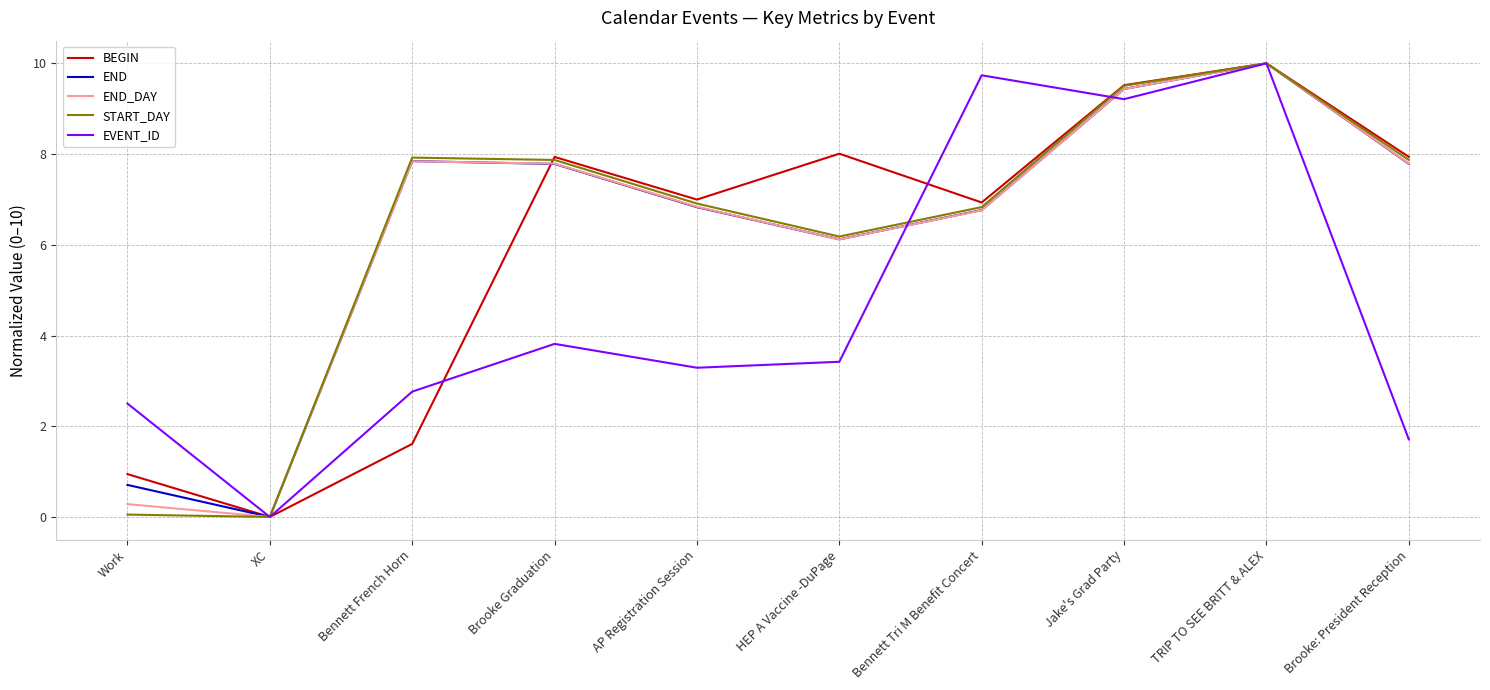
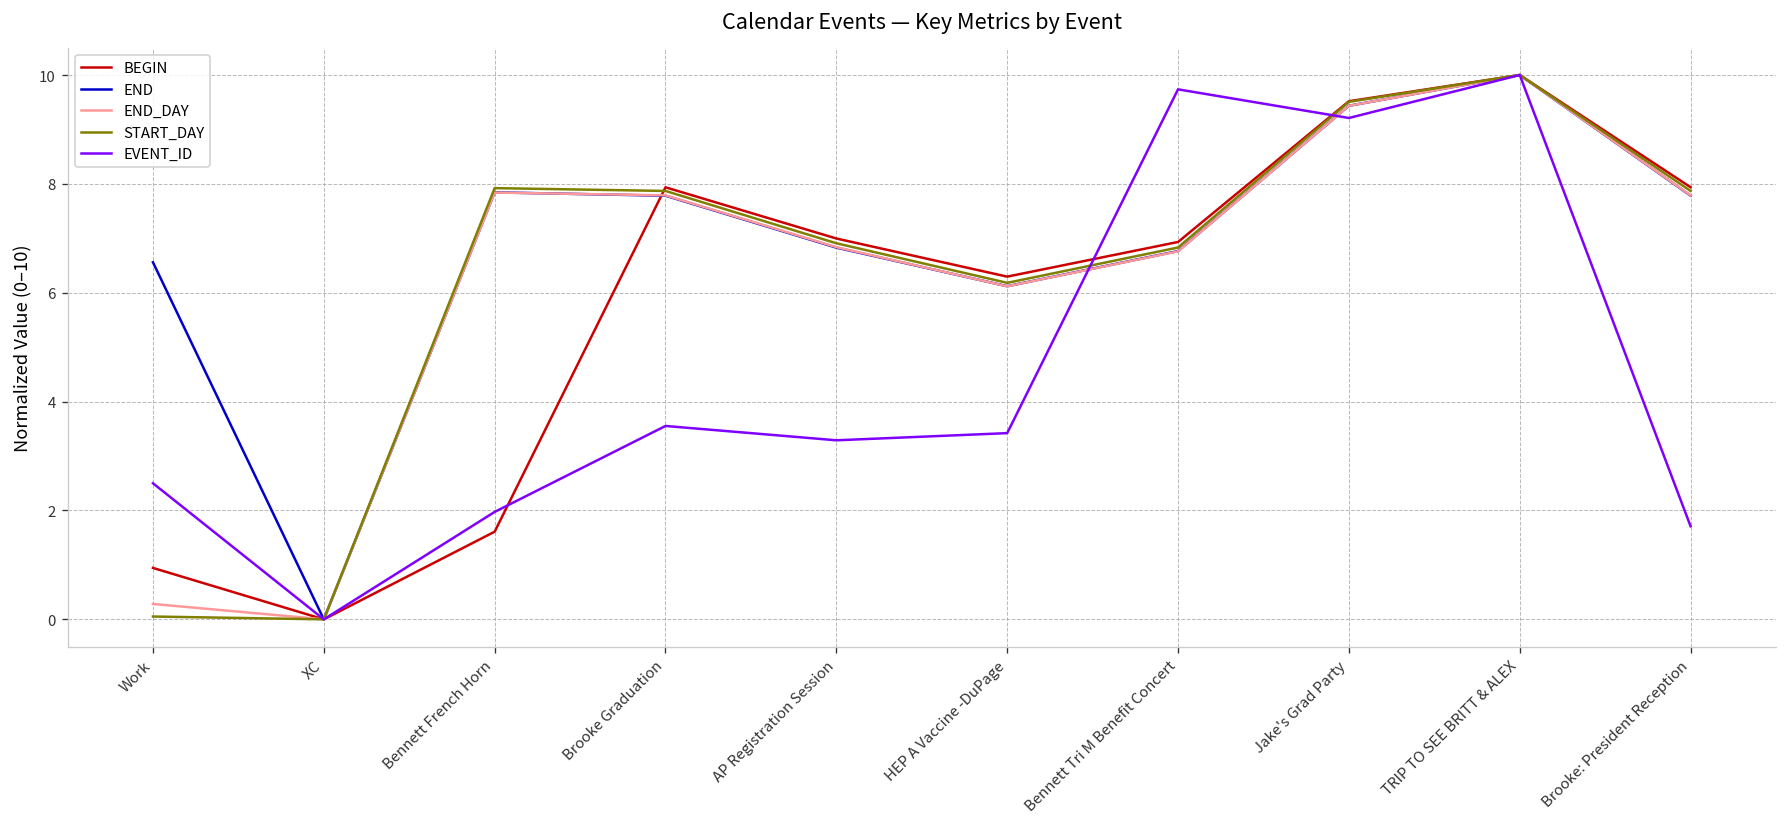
END, Work: 0.7 -> 6.6
EVENT_ID, Bennett French Horn: 2.8 -> 2.0
EVENT_ID, Brooke Graduation: 3.8 -> 3.6
BEGIN, HEP A Vaccine -DuPage: 8.0 -> 6.3
